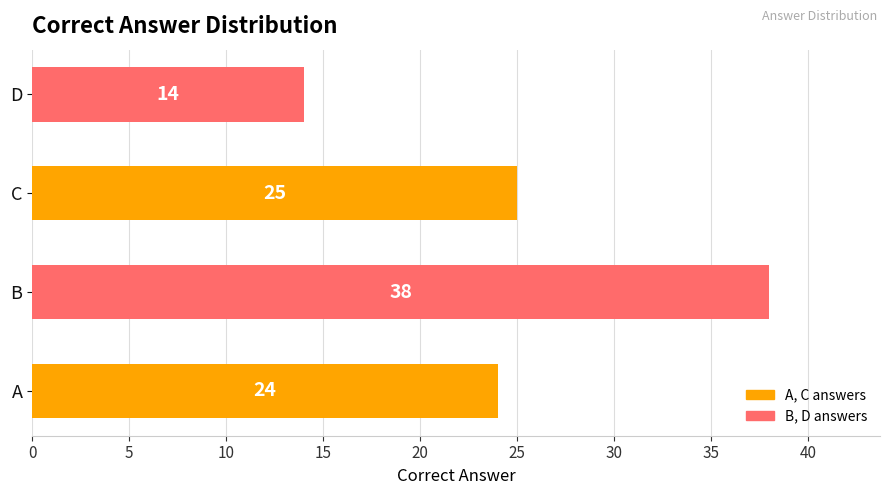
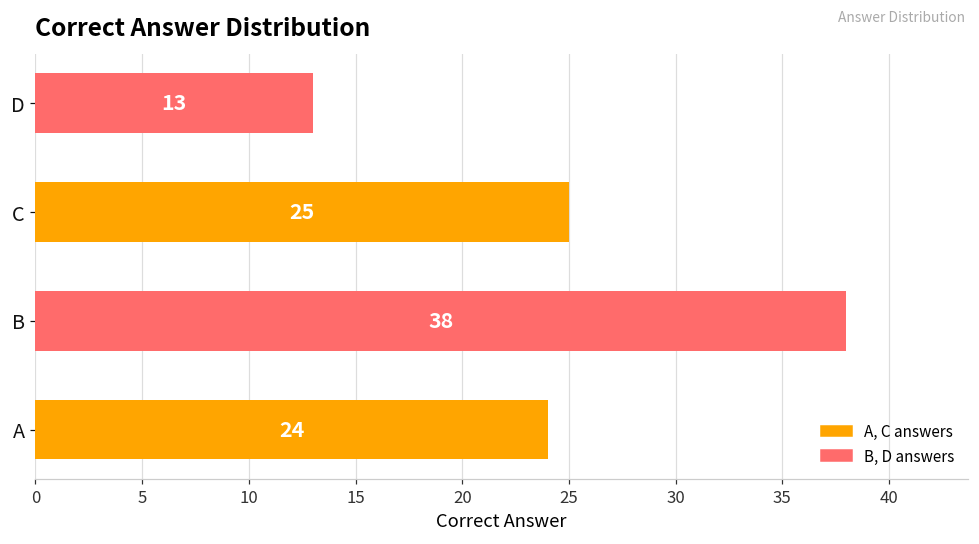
D: 14 -> 13
